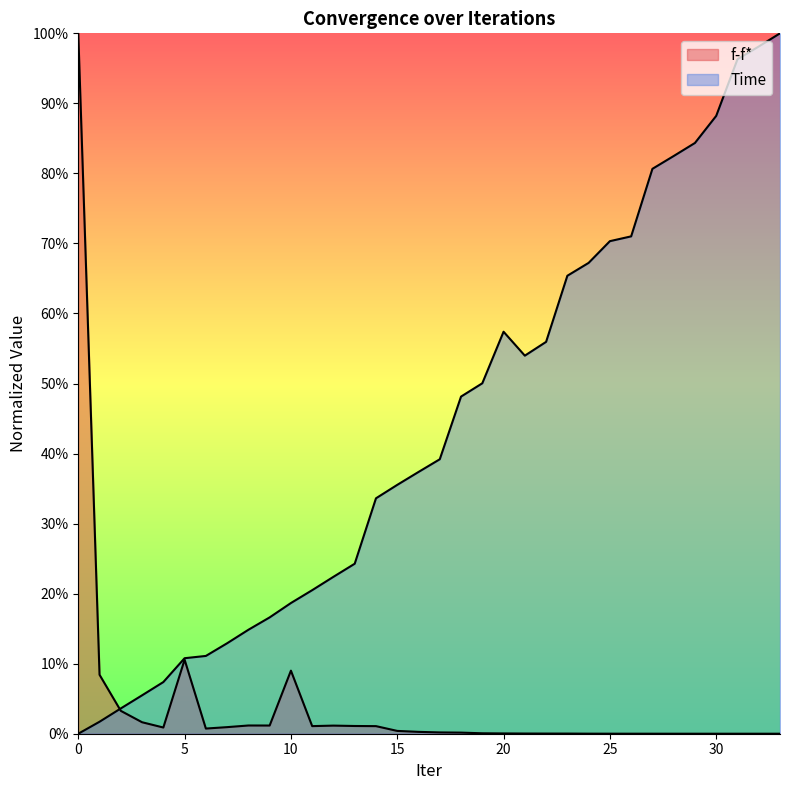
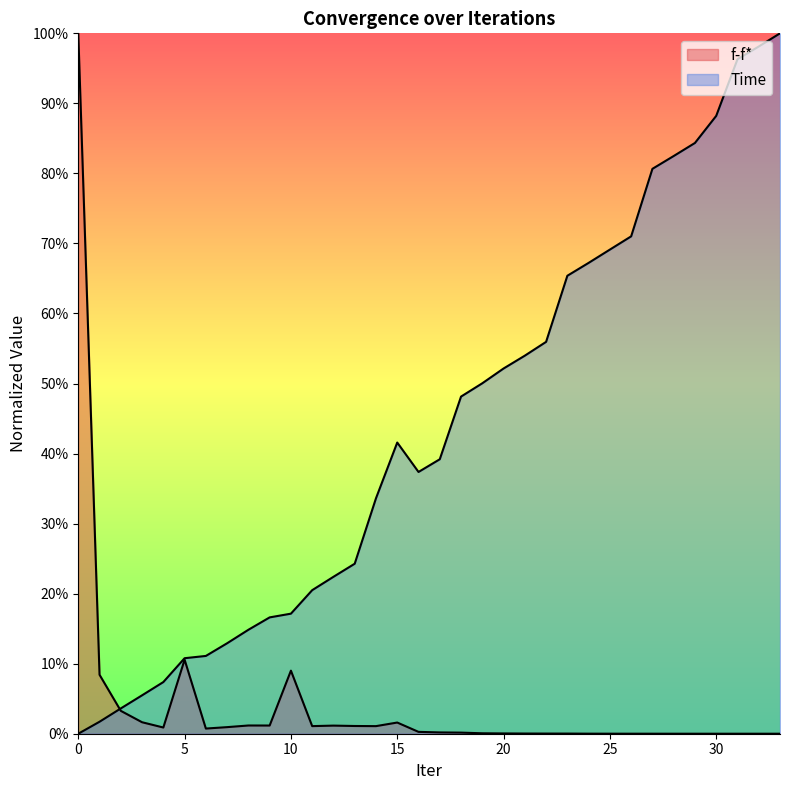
Time, 10: 19% -> 17%
f-f*, 15: 0% -> 2%
Time, 15: 36% -> 42%
Time, 20: 57% -> 52%
Time, 25: 70% -> 69%
